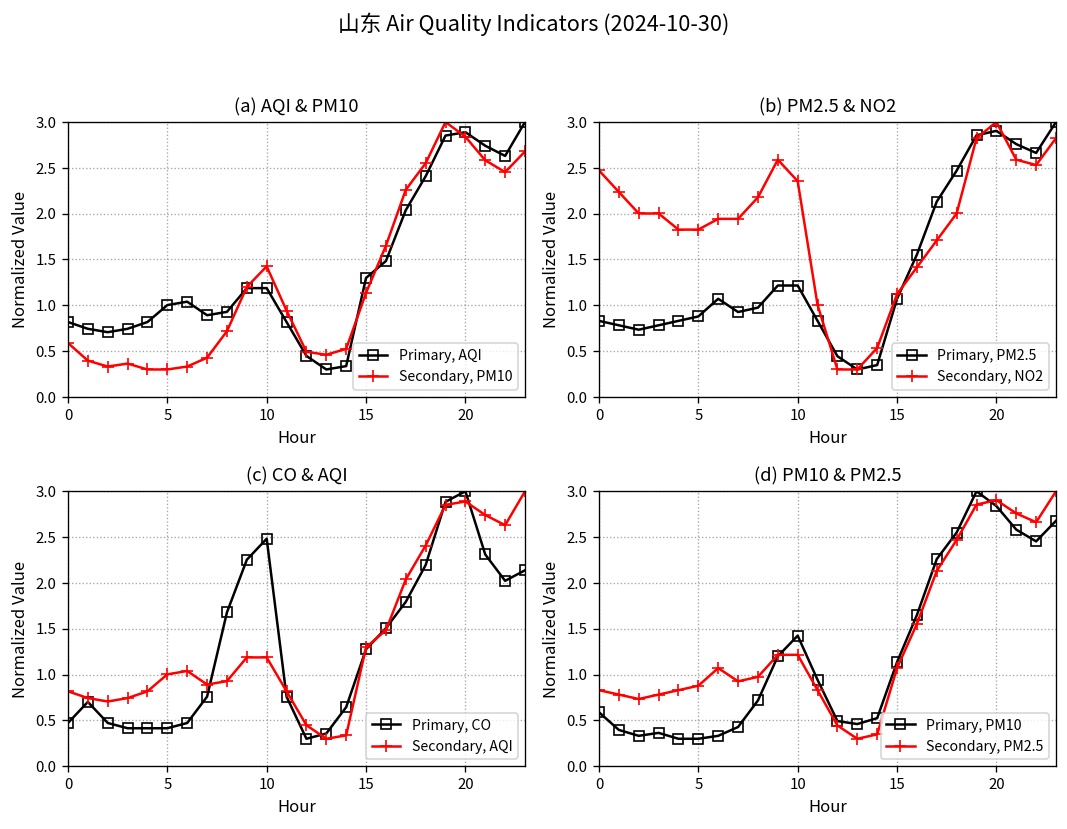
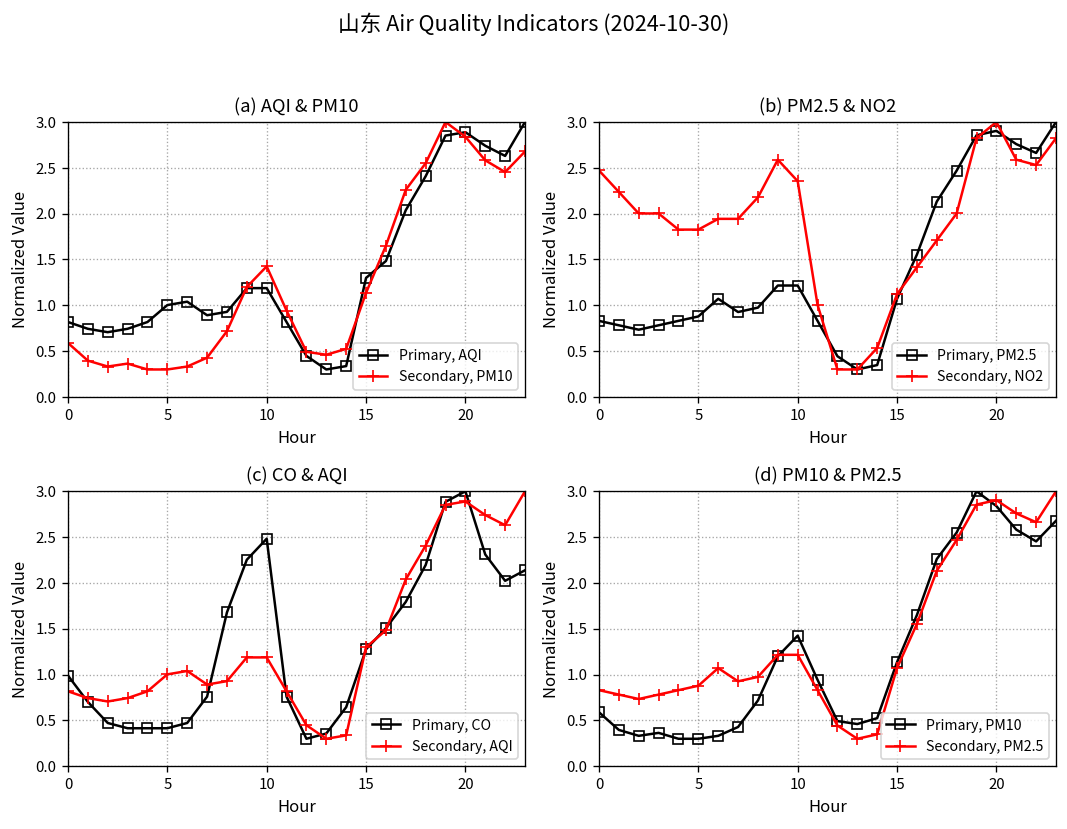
(c) CO & AQI, Primary, CO, 0: 0.5 -> 1.0
